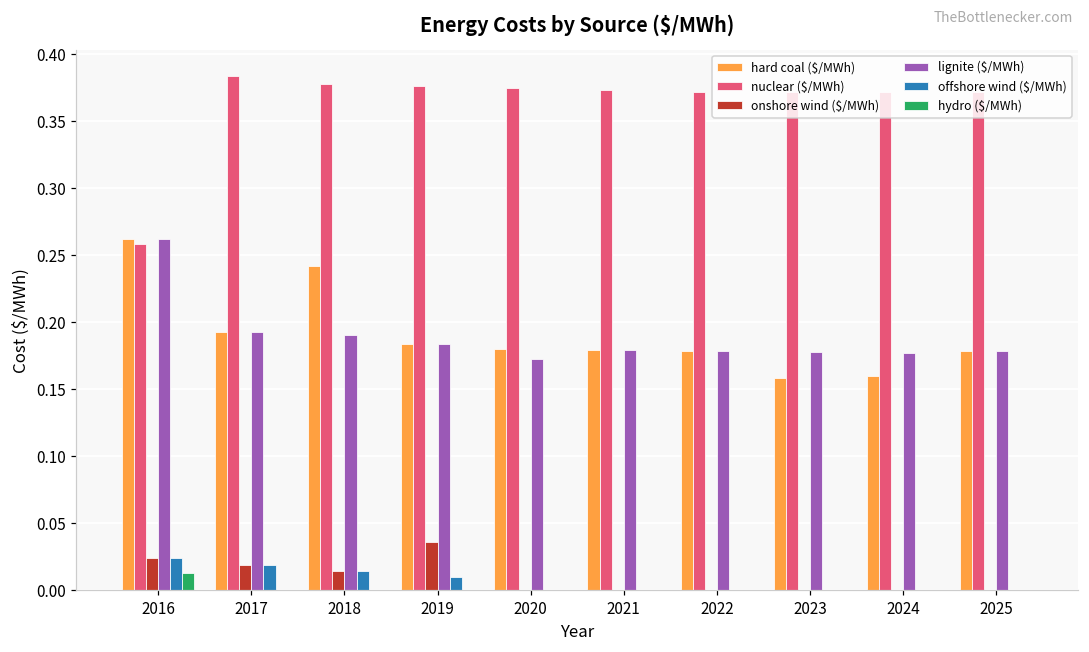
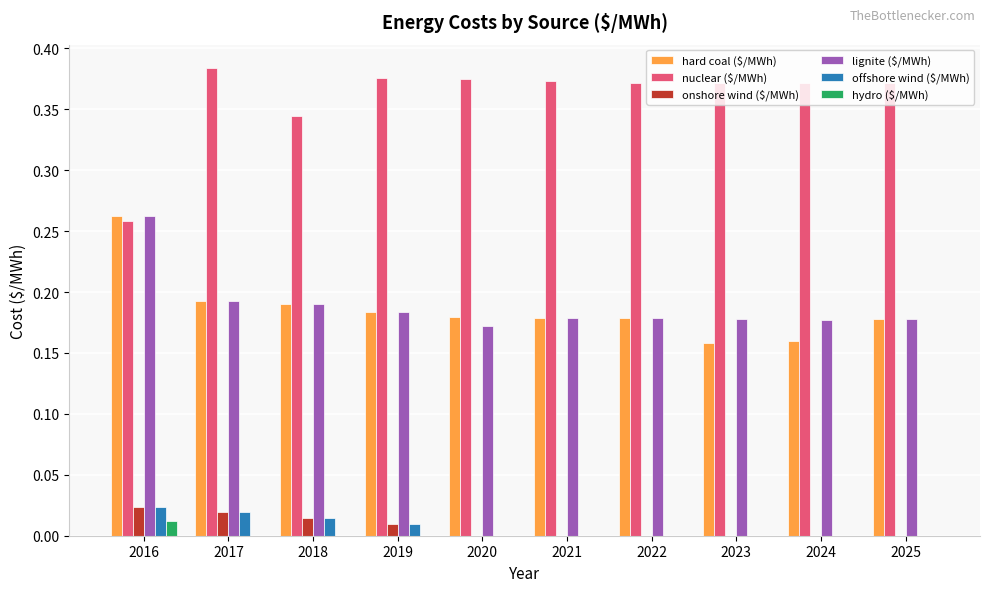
hard coal ($/MWh), 2018: 0.242 -> 0.190
nuclear ($/MWh), 2018: 0.377 -> 0.345
onshore wind ($/MWh), 2019: 0.036 -> 0.010
